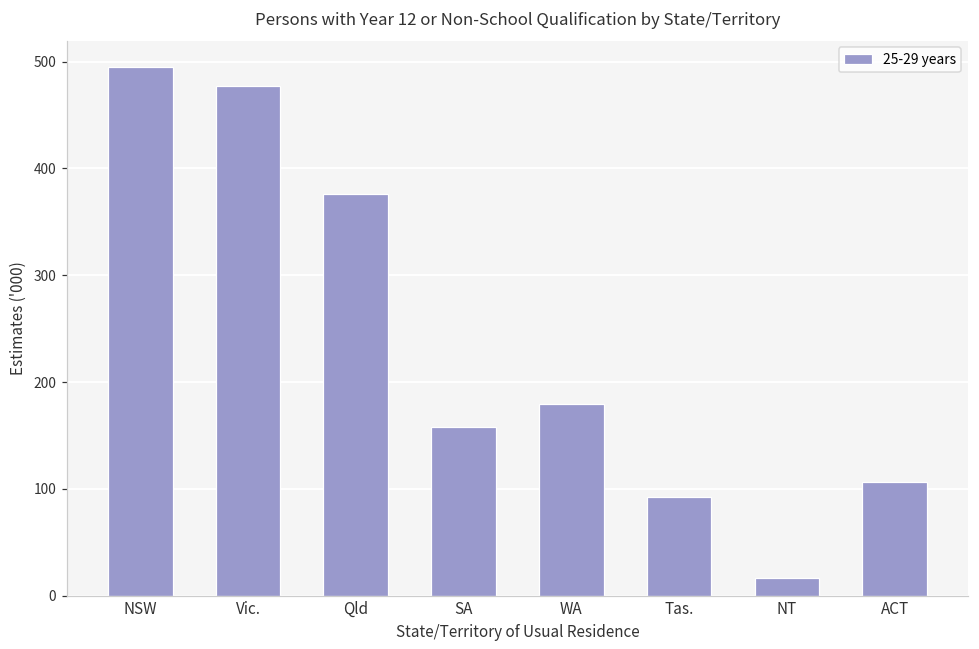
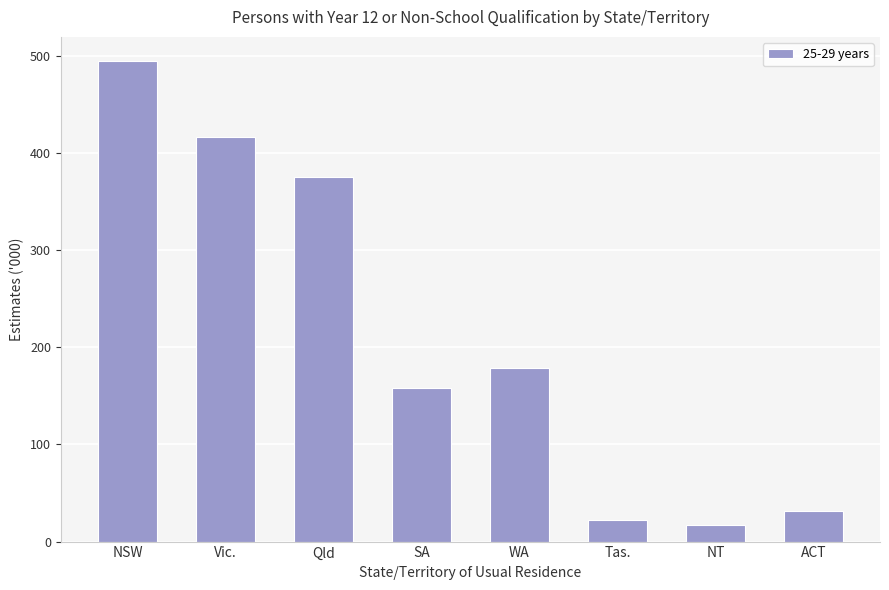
Vic.: 480 -> 420
Tas.: 90 -> 20
ACT: 110 -> 30
